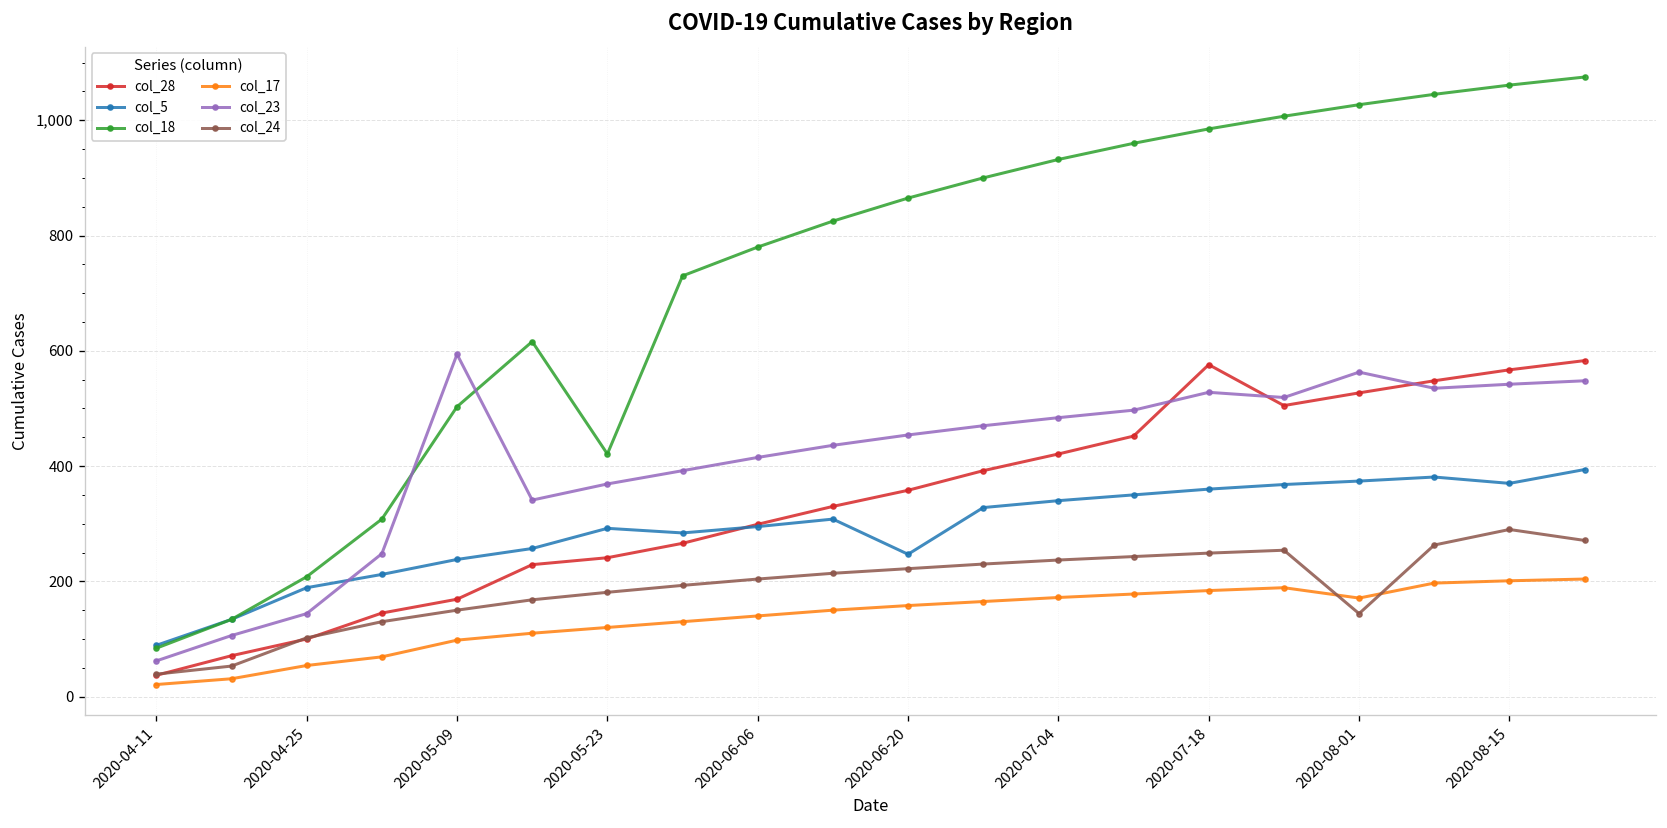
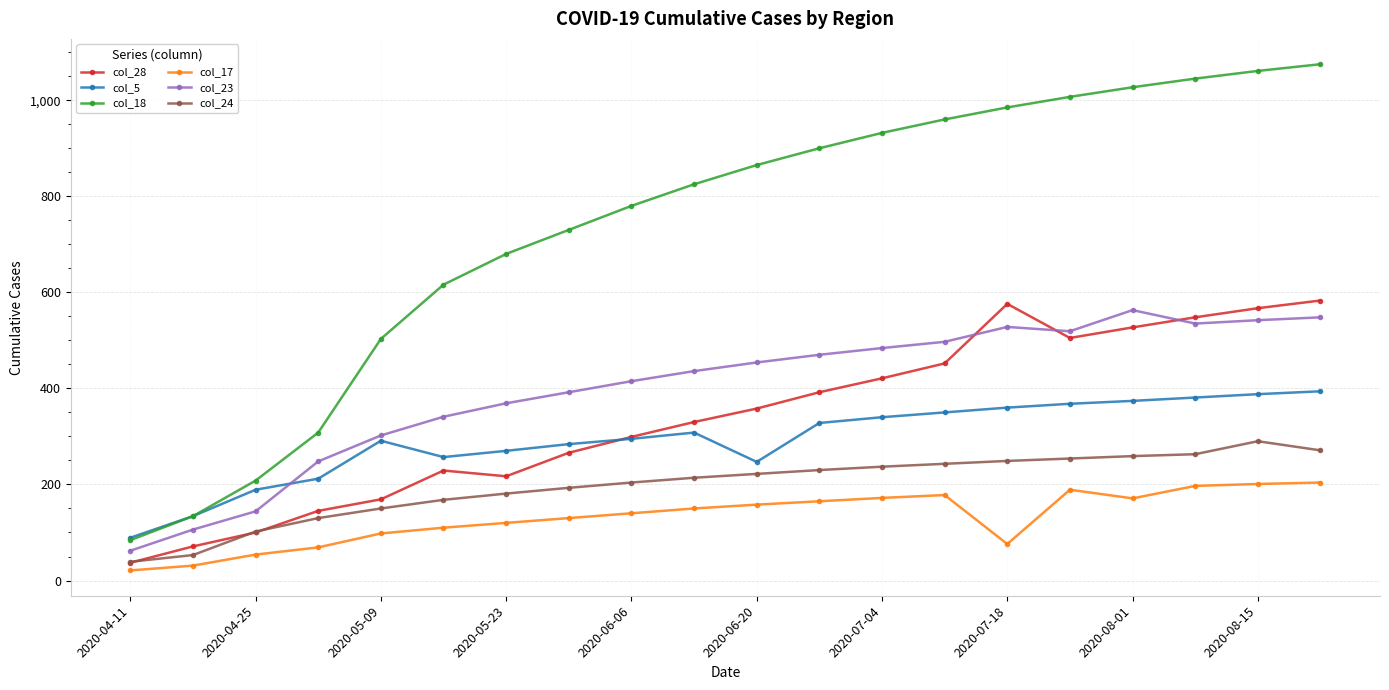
col_5, 2020-05-09: 240 -> 290
col_23, 2020-05-09: 590 -> 300
col_28, 2020-05-23: 240 -> 220
col_5, 2020-05-23: 290 -> 270
col_18, 2020-05-23: 420 -> 680
col_17, 2020-07-18: 180 -> 80
col_24, 2020-08-01: 140 -> 260
col_5, 2020-08-15: 370 -> 390
